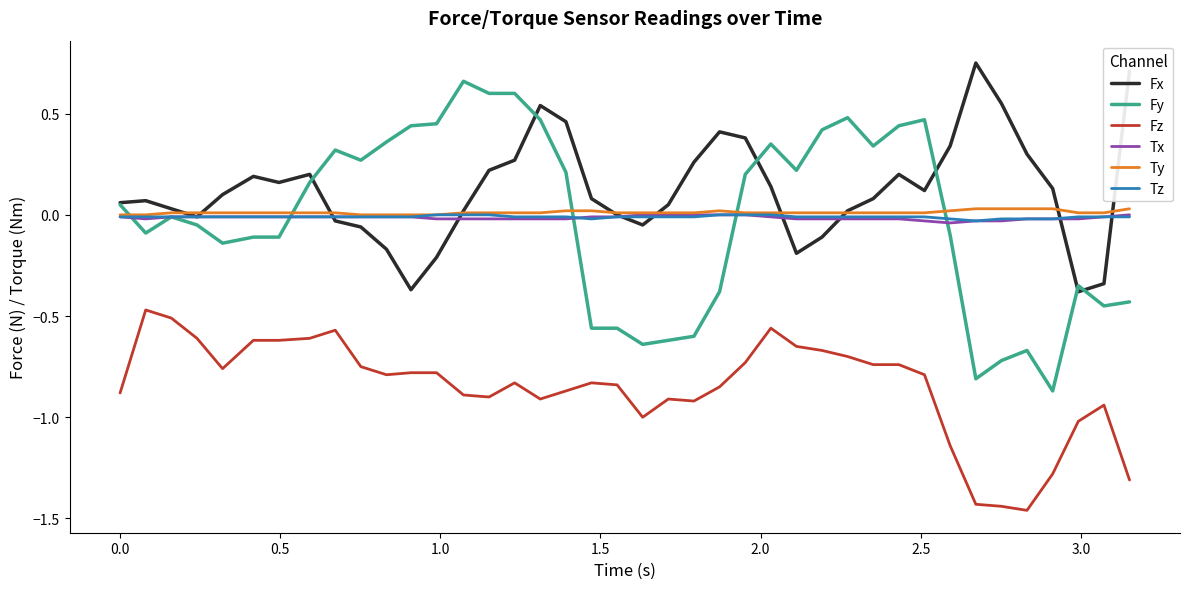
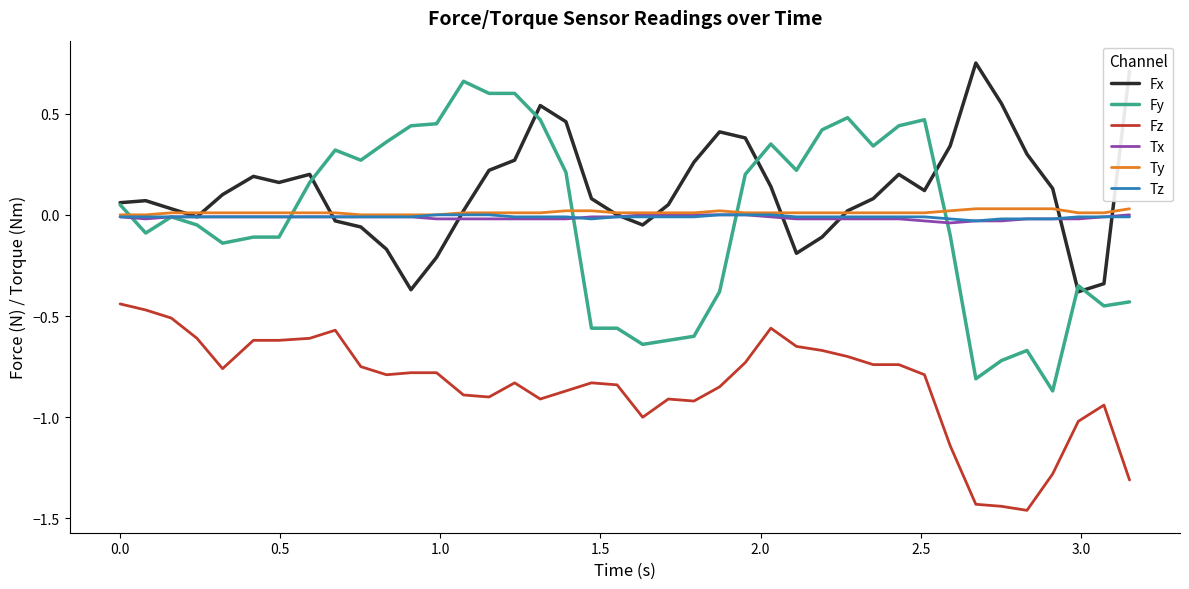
Fz, 0.0: -0.88 -> -0.44
